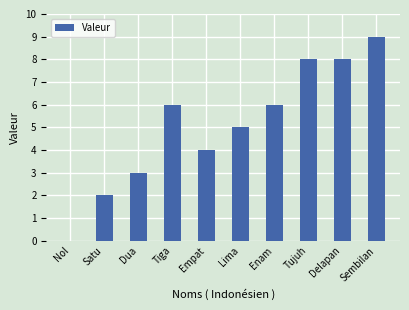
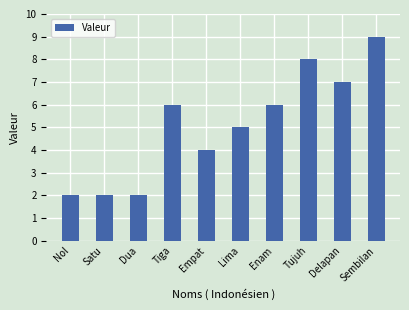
Nol: 0 -> 2
Dua: 3 -> 2
Delapan: 8 -> 7
